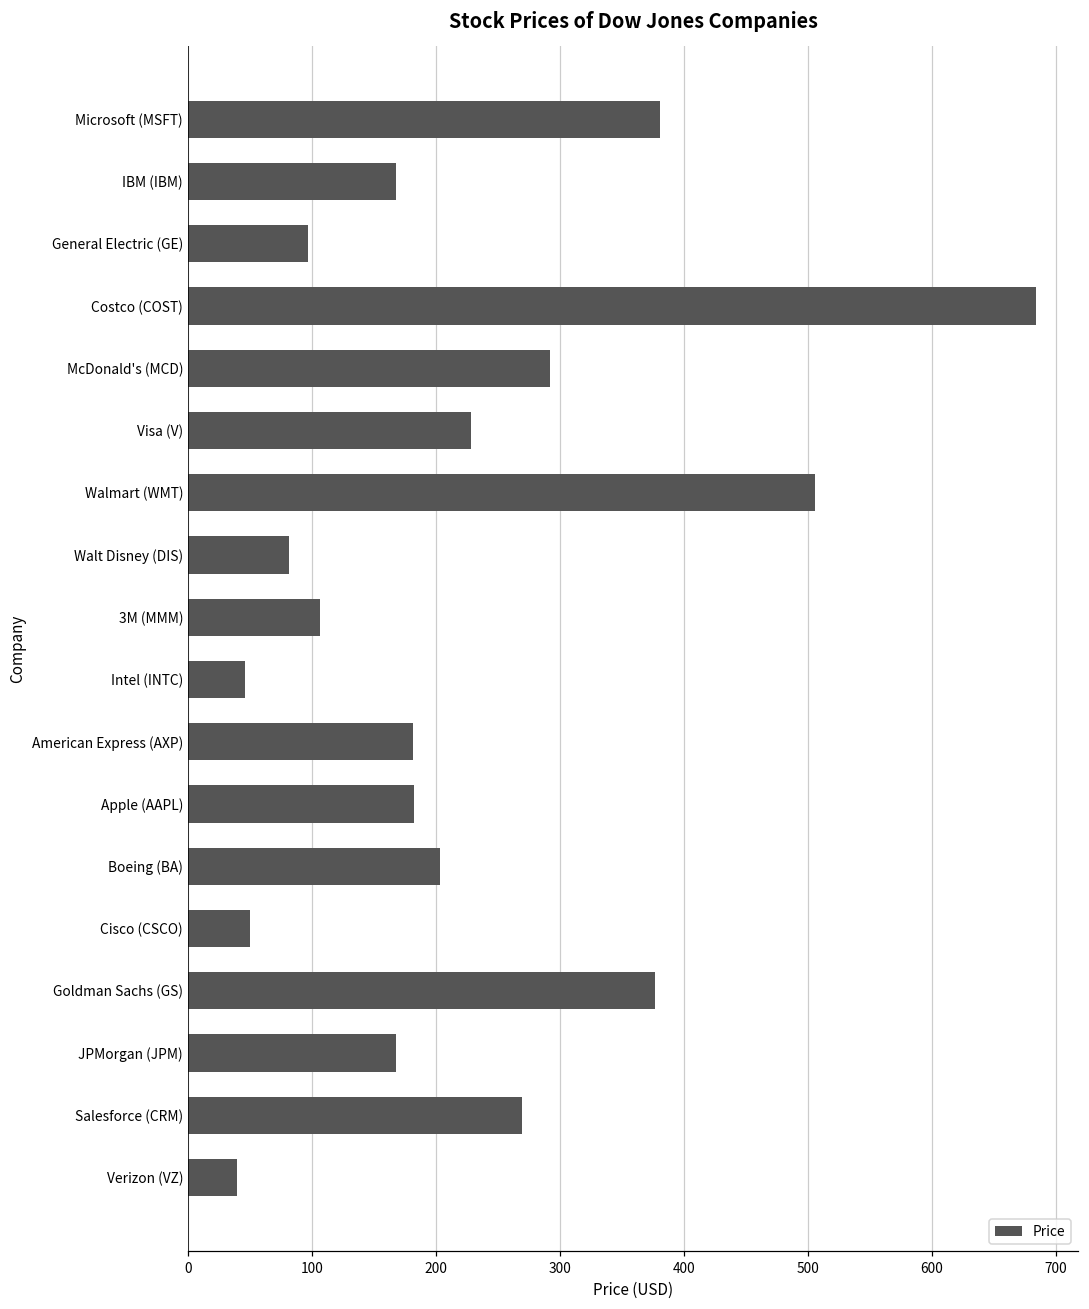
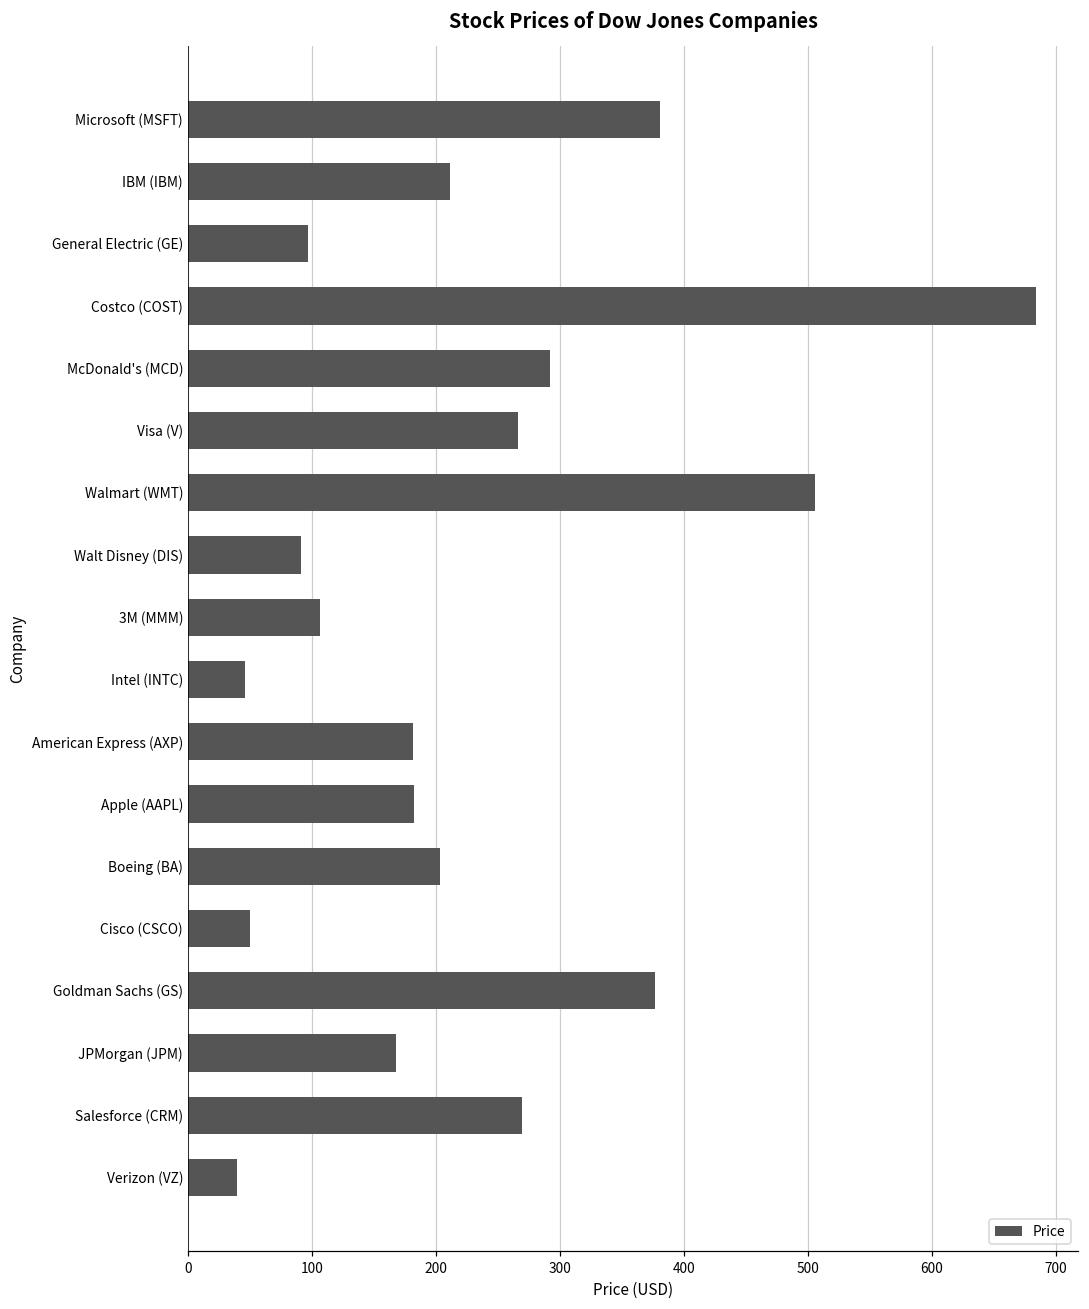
IBM (IBM): 167 -> 211
Visa (V): 228 -> 266
Walt Disney (DIS): 81 -> 91
